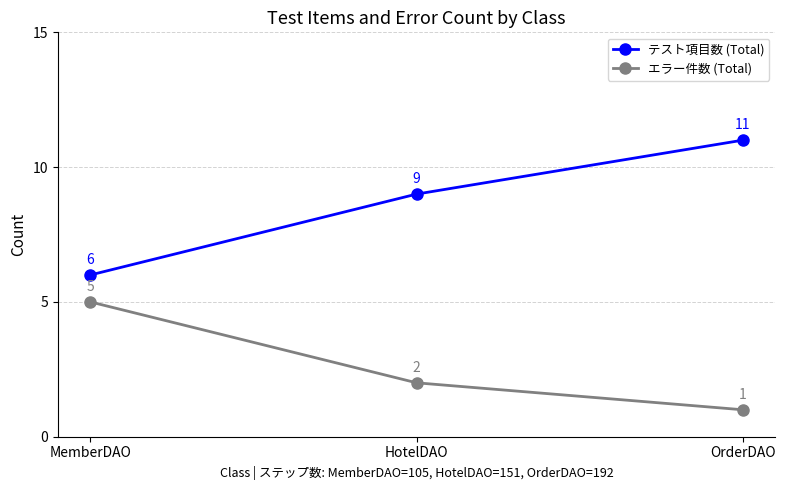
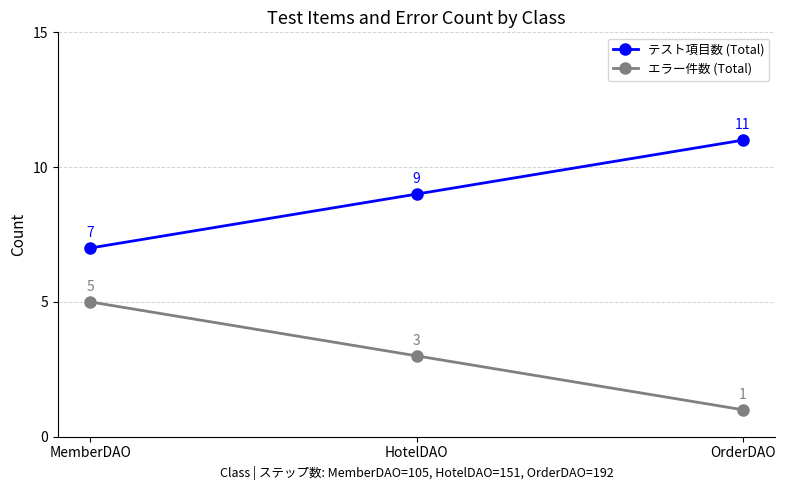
テスト項目数 (Total), MemberDAO: 6 -> 7
エラー件数 (Total), HotelDAO: 2 -> 3
